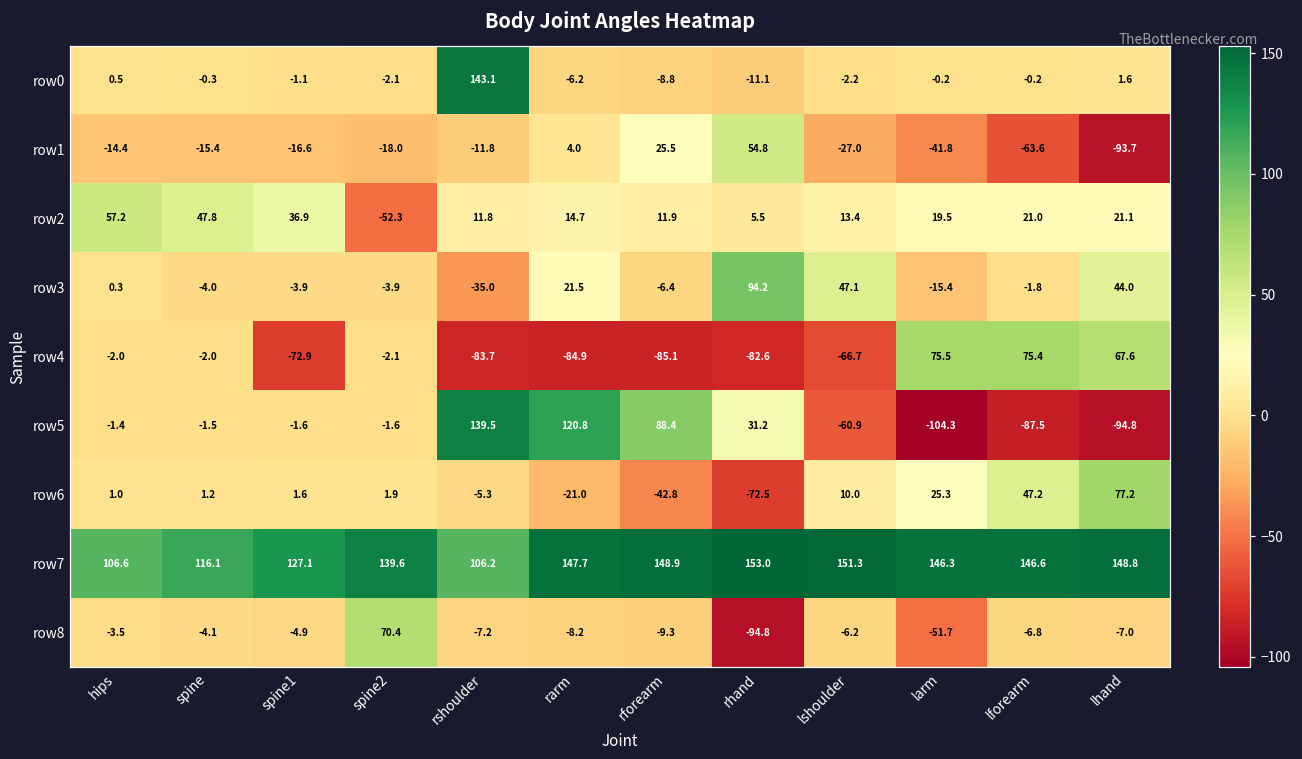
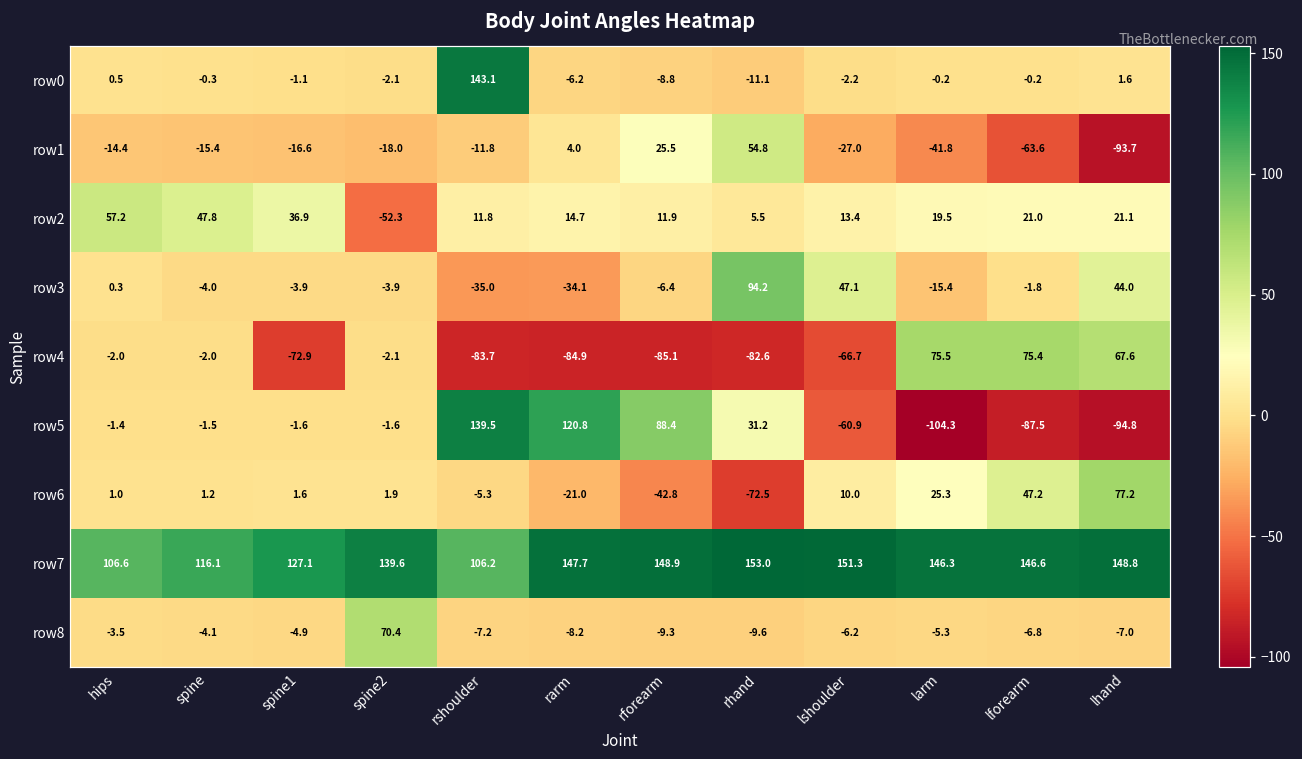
row3, rarm: 21.5 -> -34.1
row8, rhand: -94.8 -> -9.6
row8, larm: -51.7 -> -5.3
